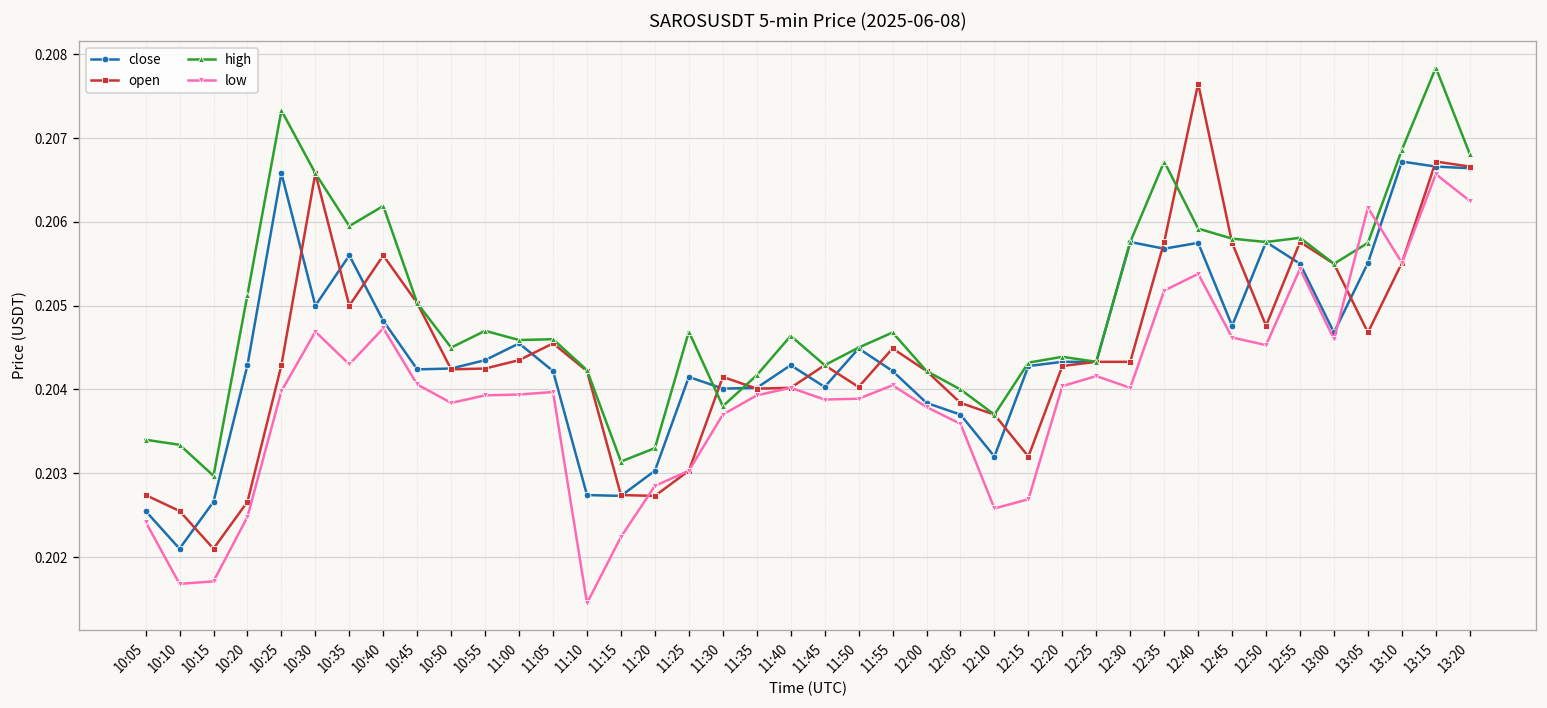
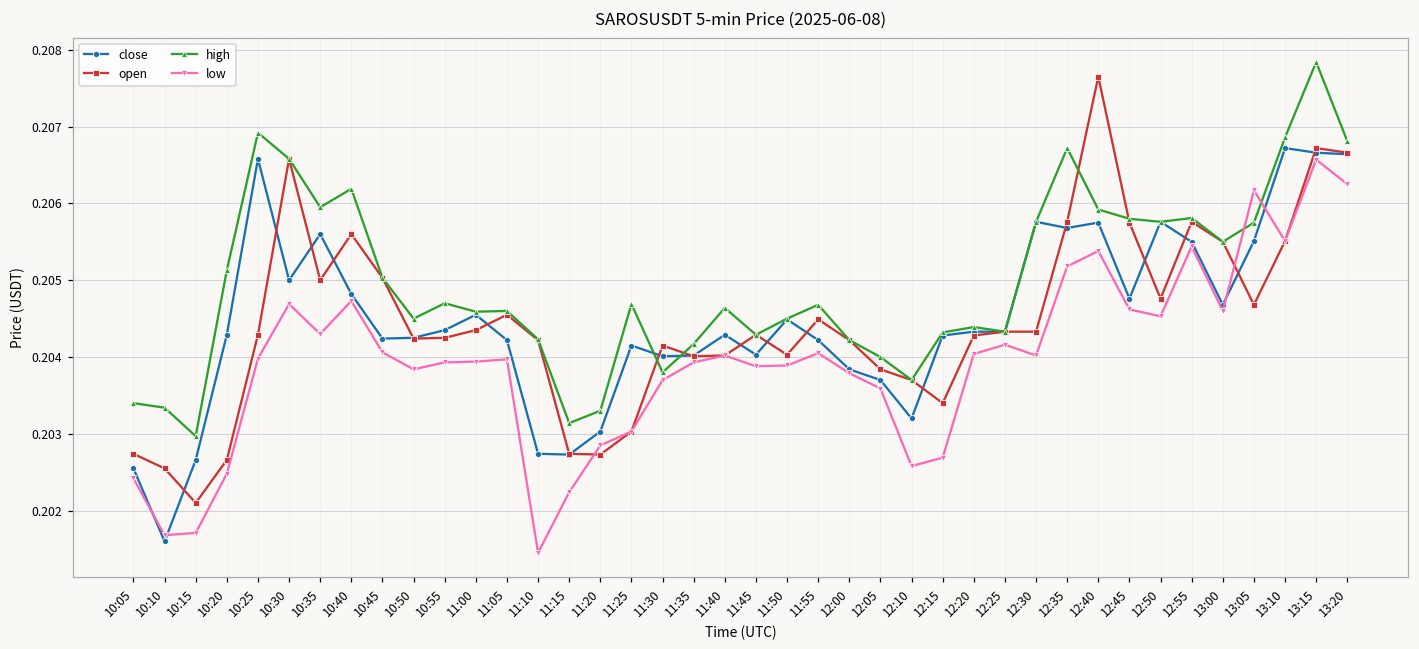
close, 10:10: 0.2021 -> 0.2016
high, 10:25: 0.2073 -> 0.2069
open, 12:15: 0.2032 -> 0.2034
